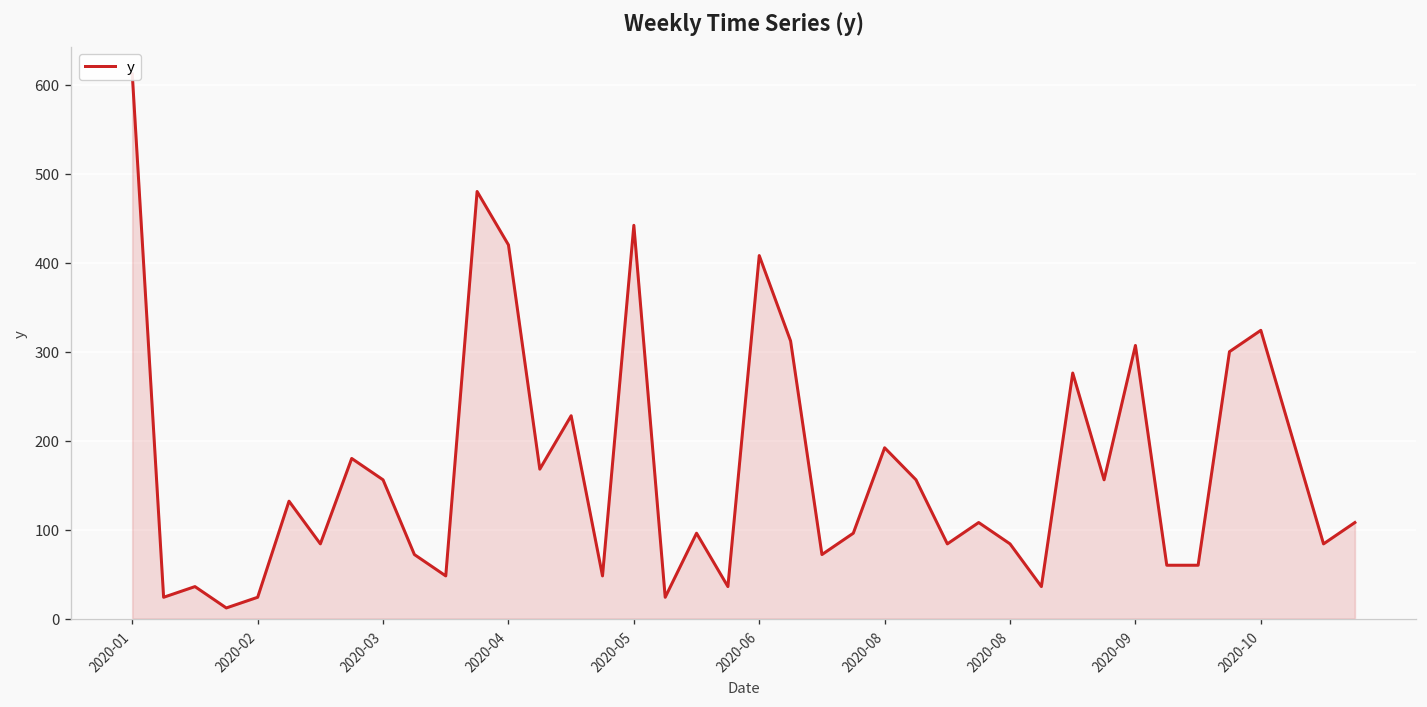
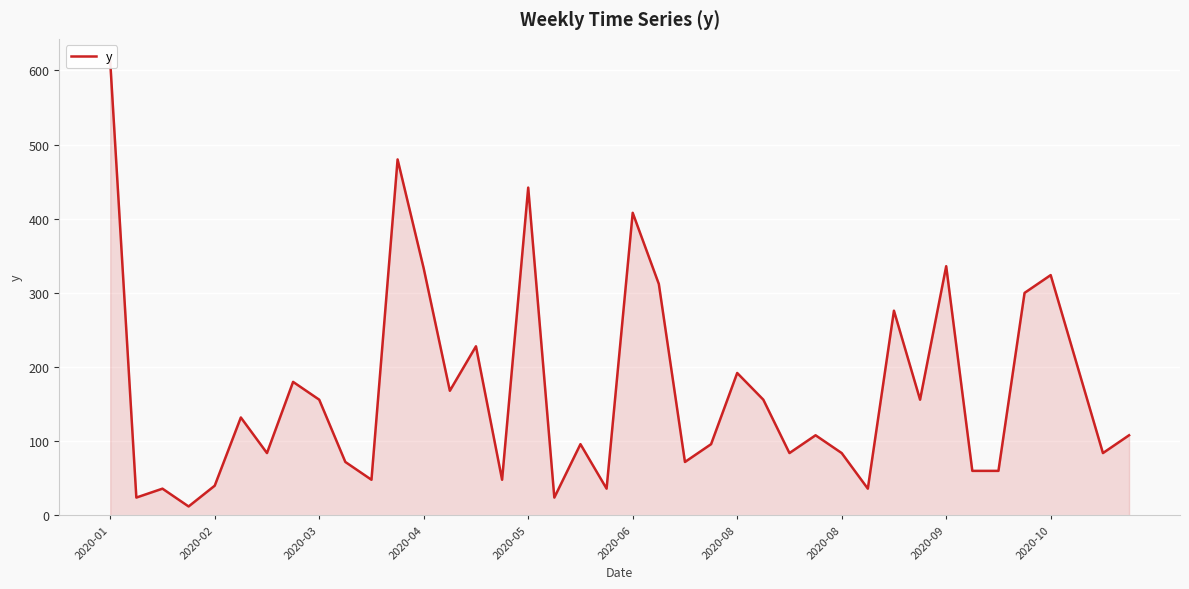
2020-02: 20 -> 40
2020-04: 420 -> 330
2020-09: 310 -> 340
